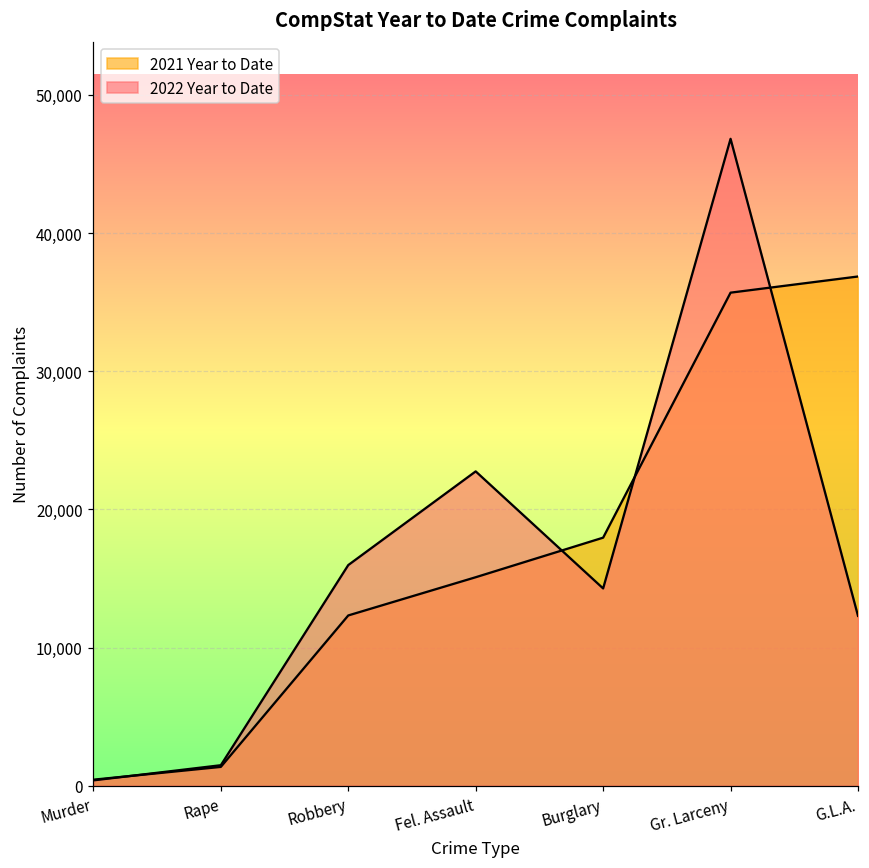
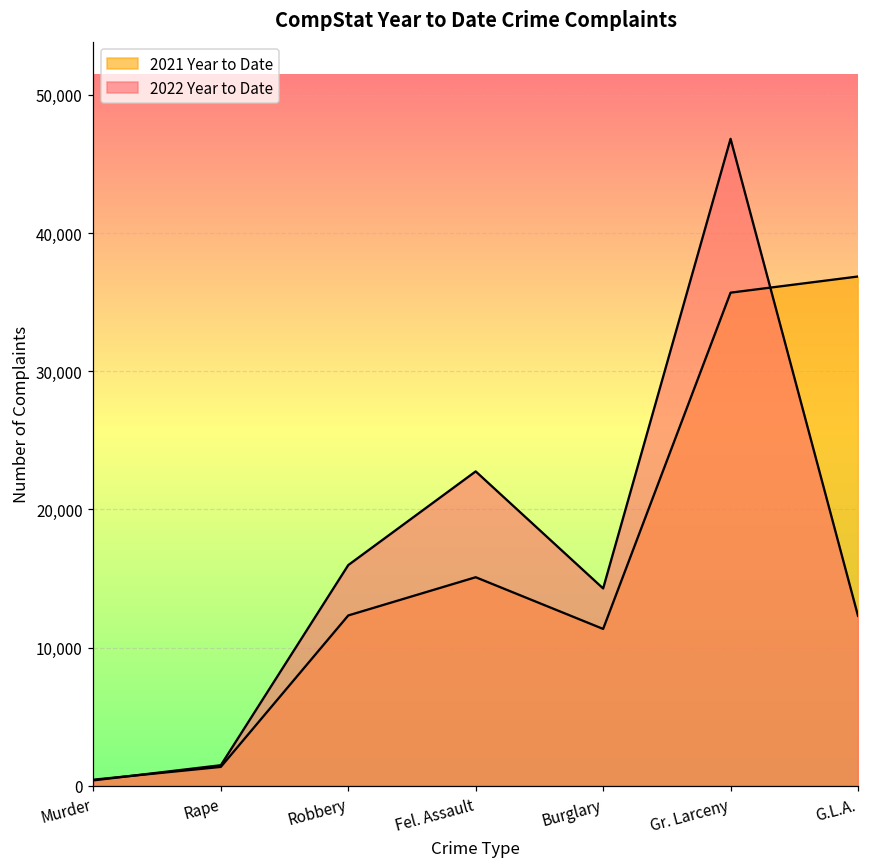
2021 Year to Date, Burglary: 18,000 -> 11,400
